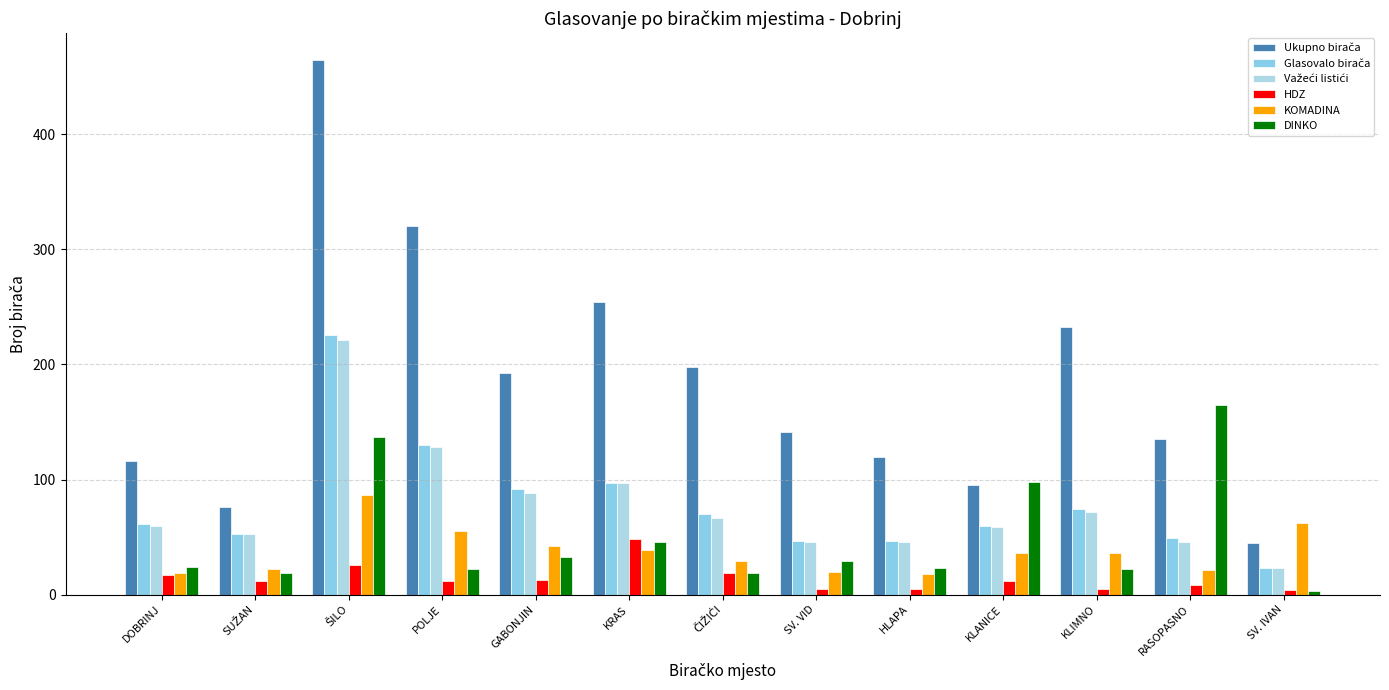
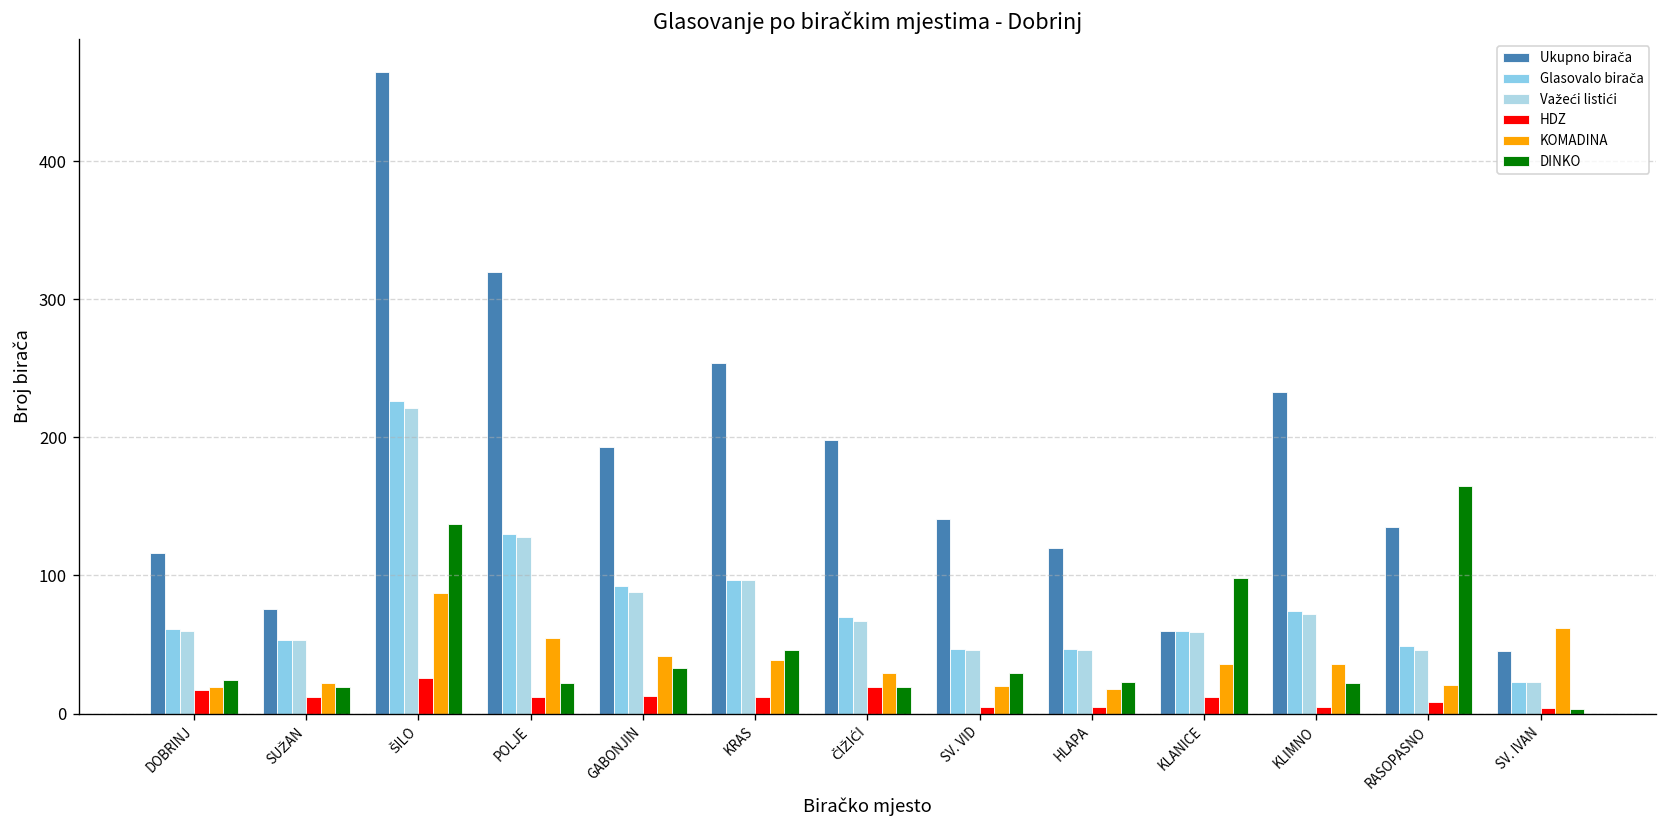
HDZ, KRAS: 48 -> 12
Ukupno birača, KLANICE: 95 -> 60
